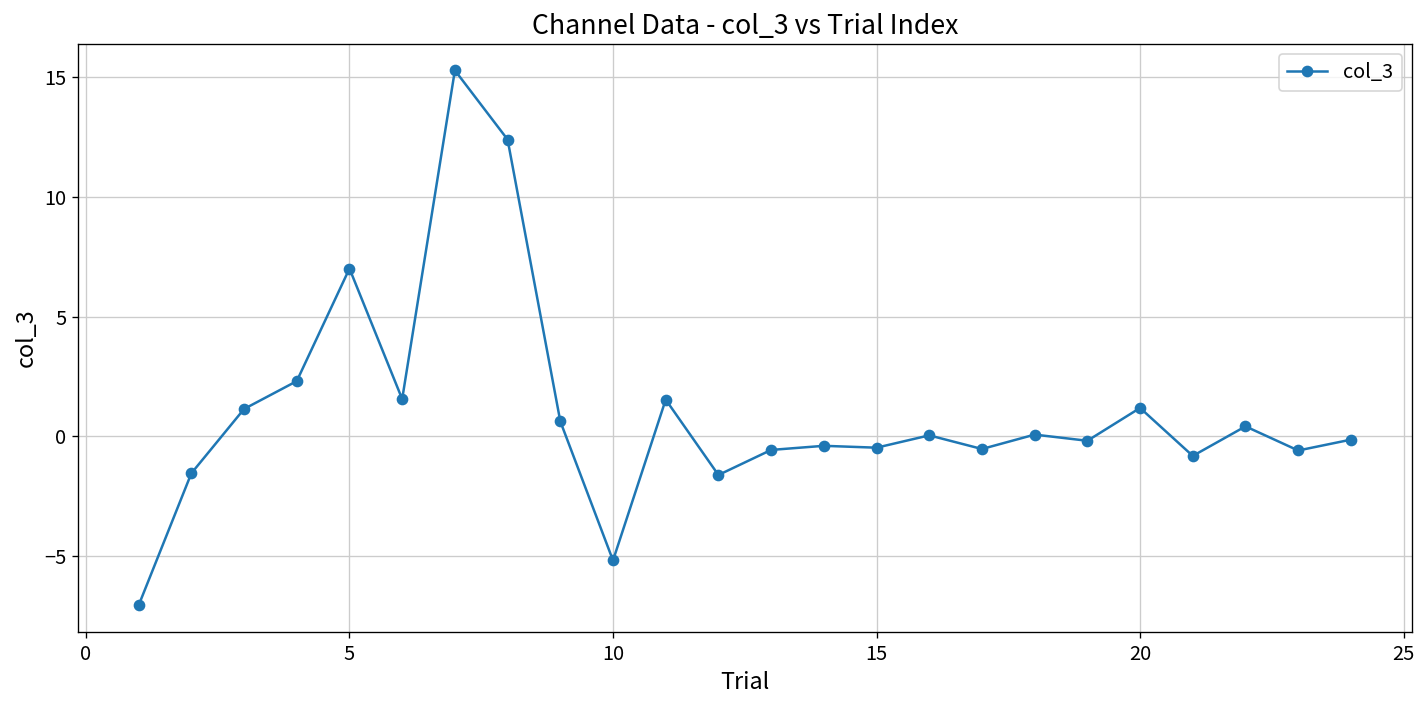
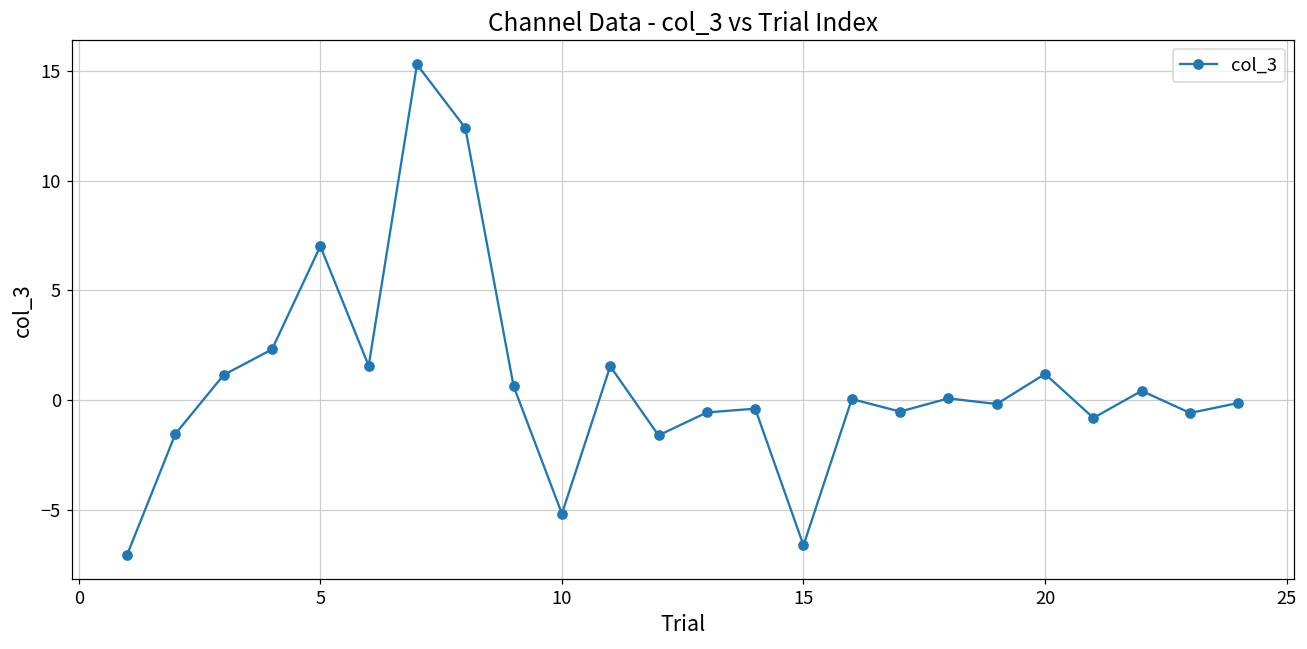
15: -0.5 -> -6.6
